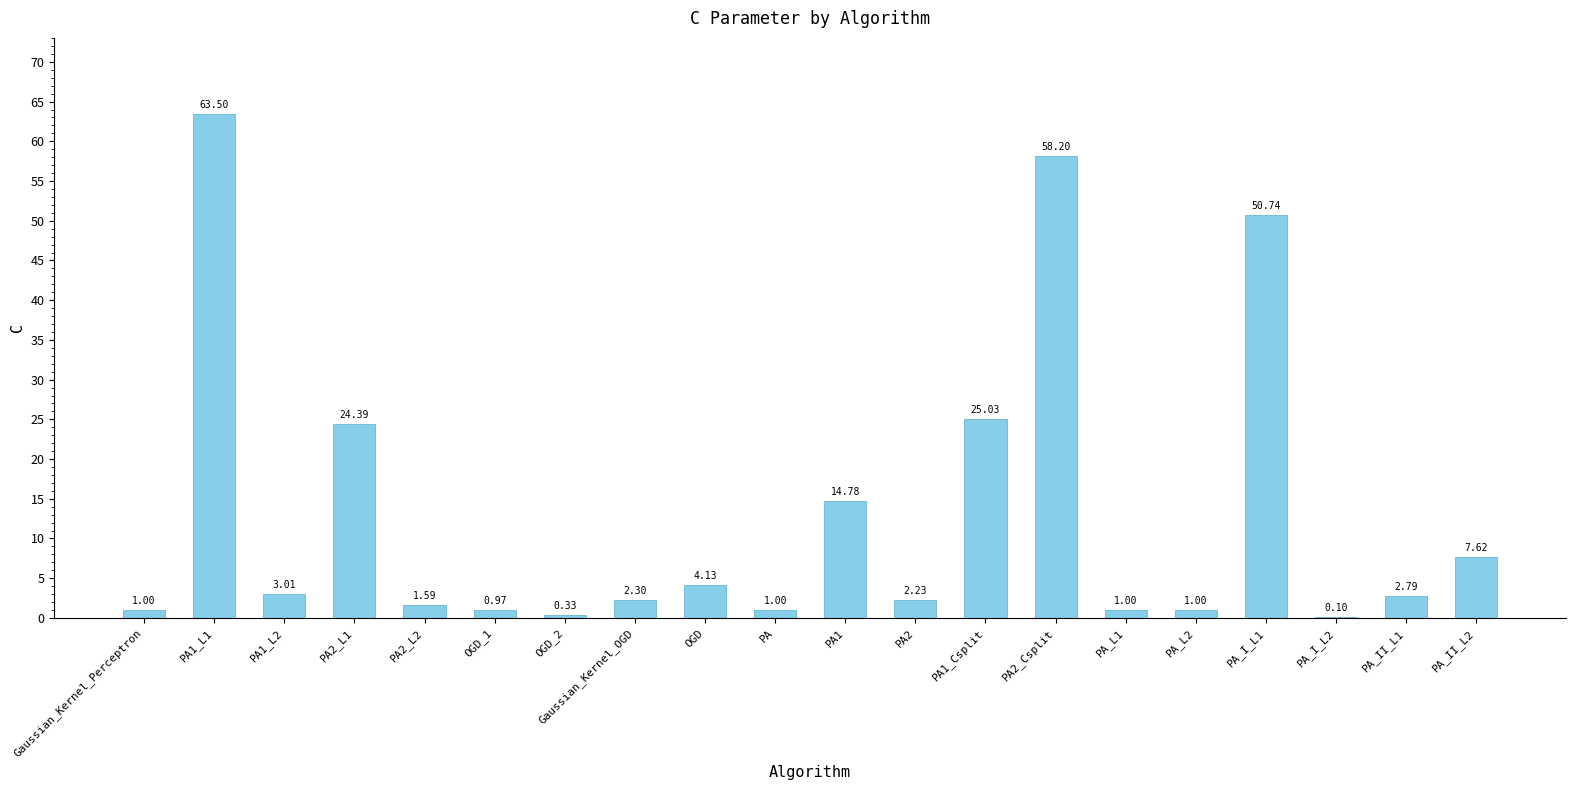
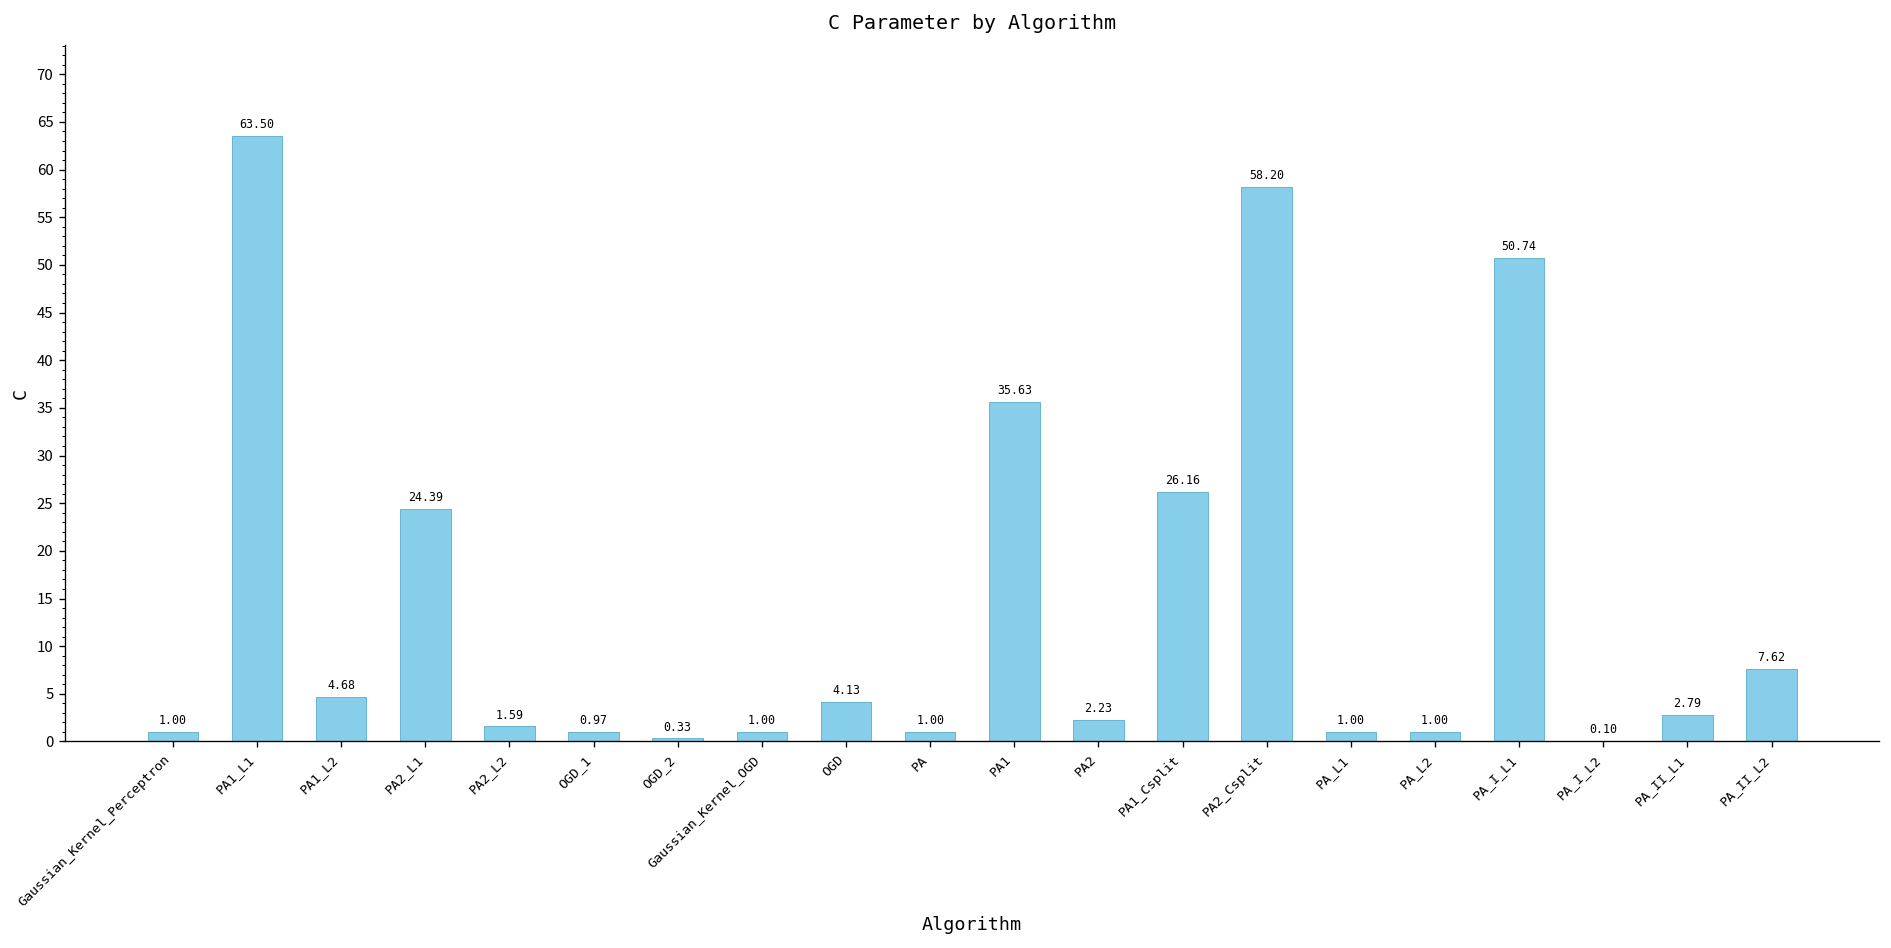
PA1_L2: 3.01 -> 4.68
Gaussian_Kernel_OGD: 2.30 -> 1.00
PA1: 14.78 -> 35.63
PA1_Csplit: 25.03 -> 26.16
